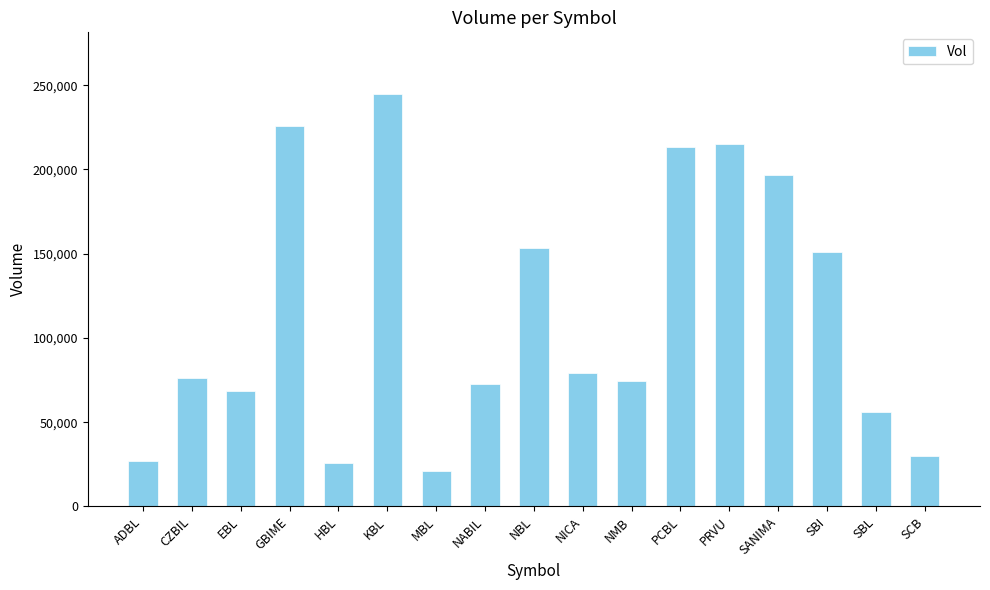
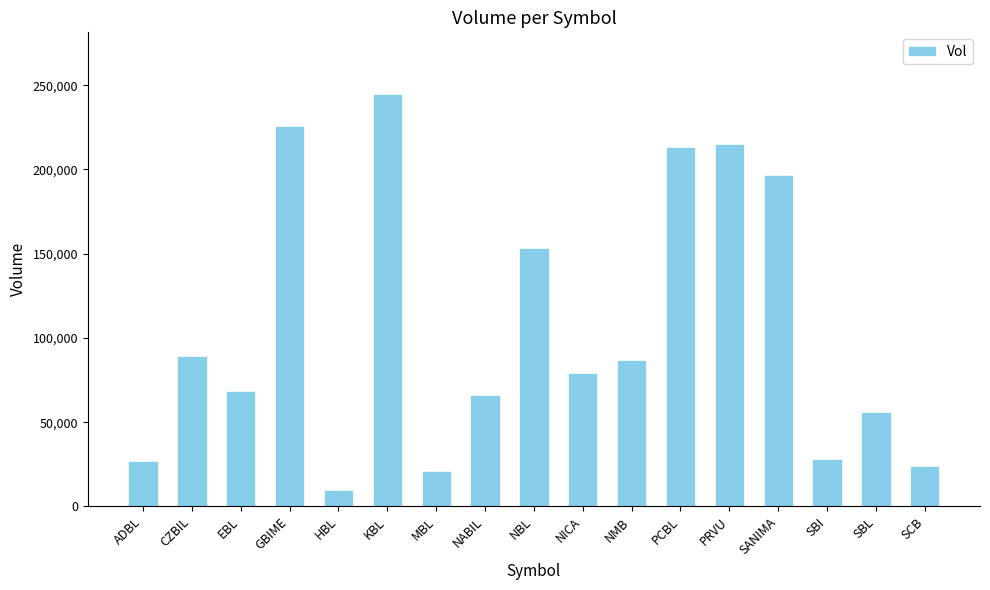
CZBIL: 76,000 -> 90,000
HBL: 26,000 -> 10,000
NABIL: 72,000 -> 66,000
NMB: 74,000 -> 87,000
SBI: 151,000 -> 28,000
SCB: 30,000 -> 24,000
